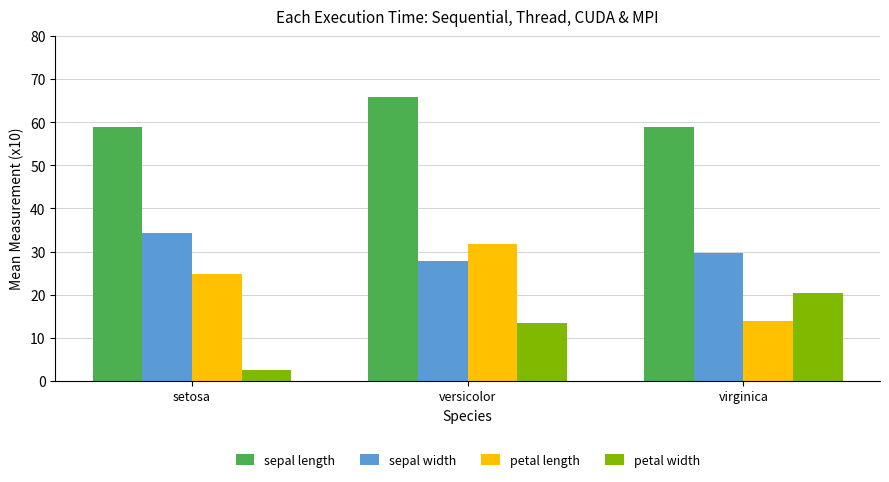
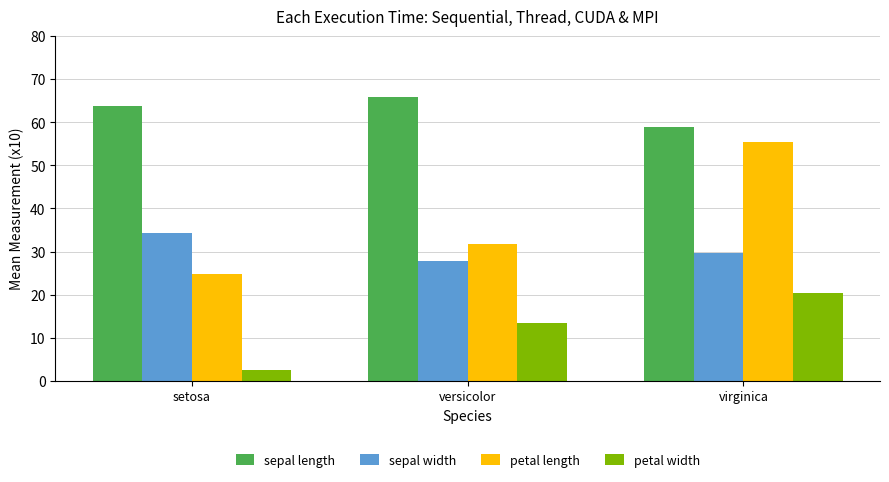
sepal length, setosa: 59 -> 64
petal length, virginica: 14 -> 56
